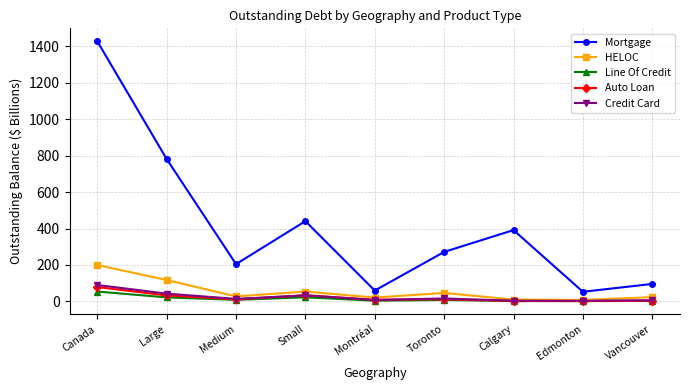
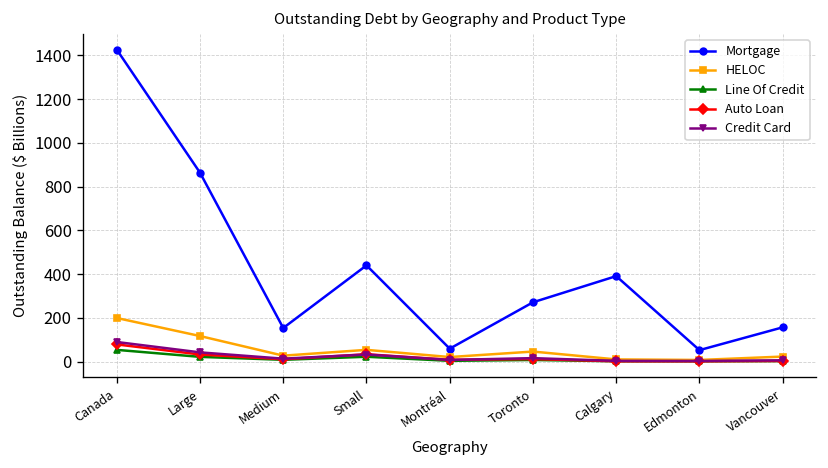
Mortgage, Large: 780 -> 860
Mortgage, Medium: 200 -> 150
Mortgage, Vancouver: 100 -> 160
